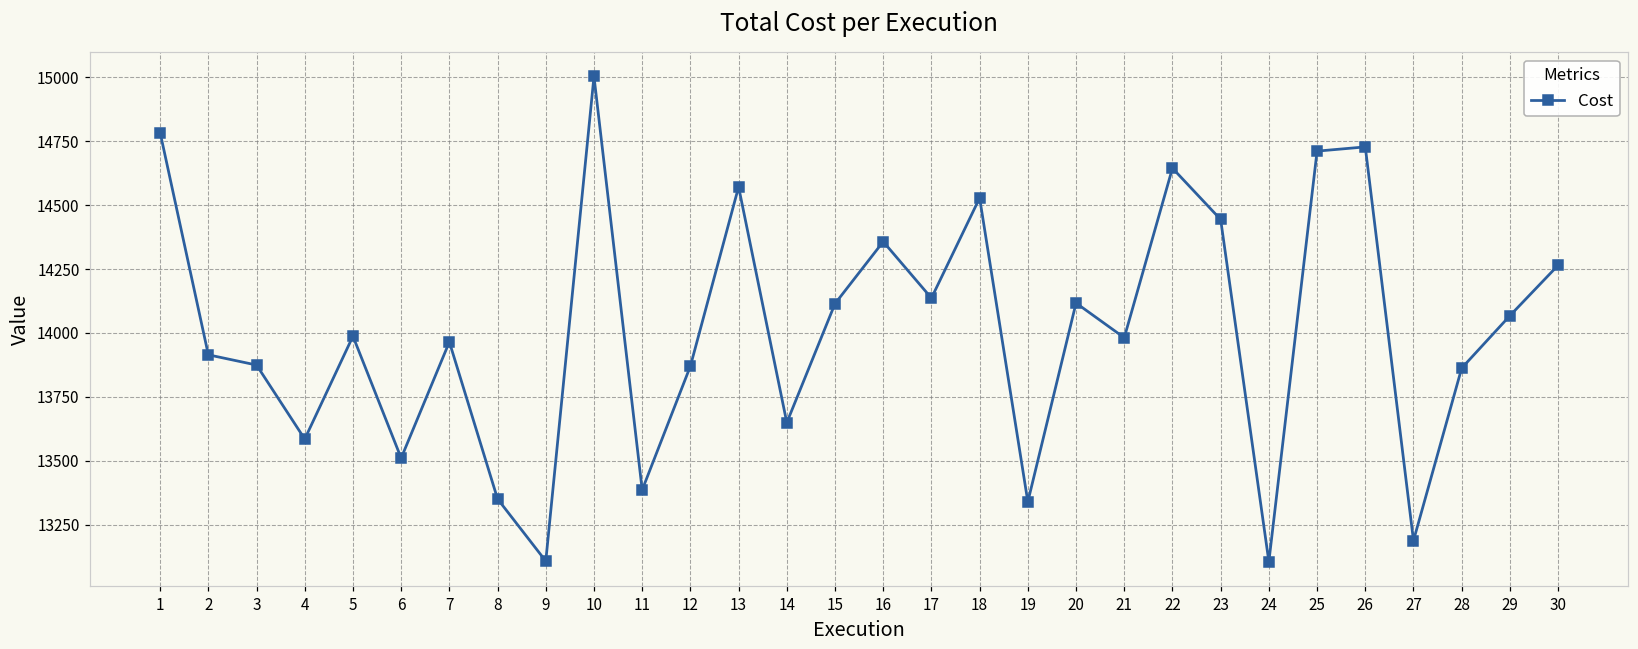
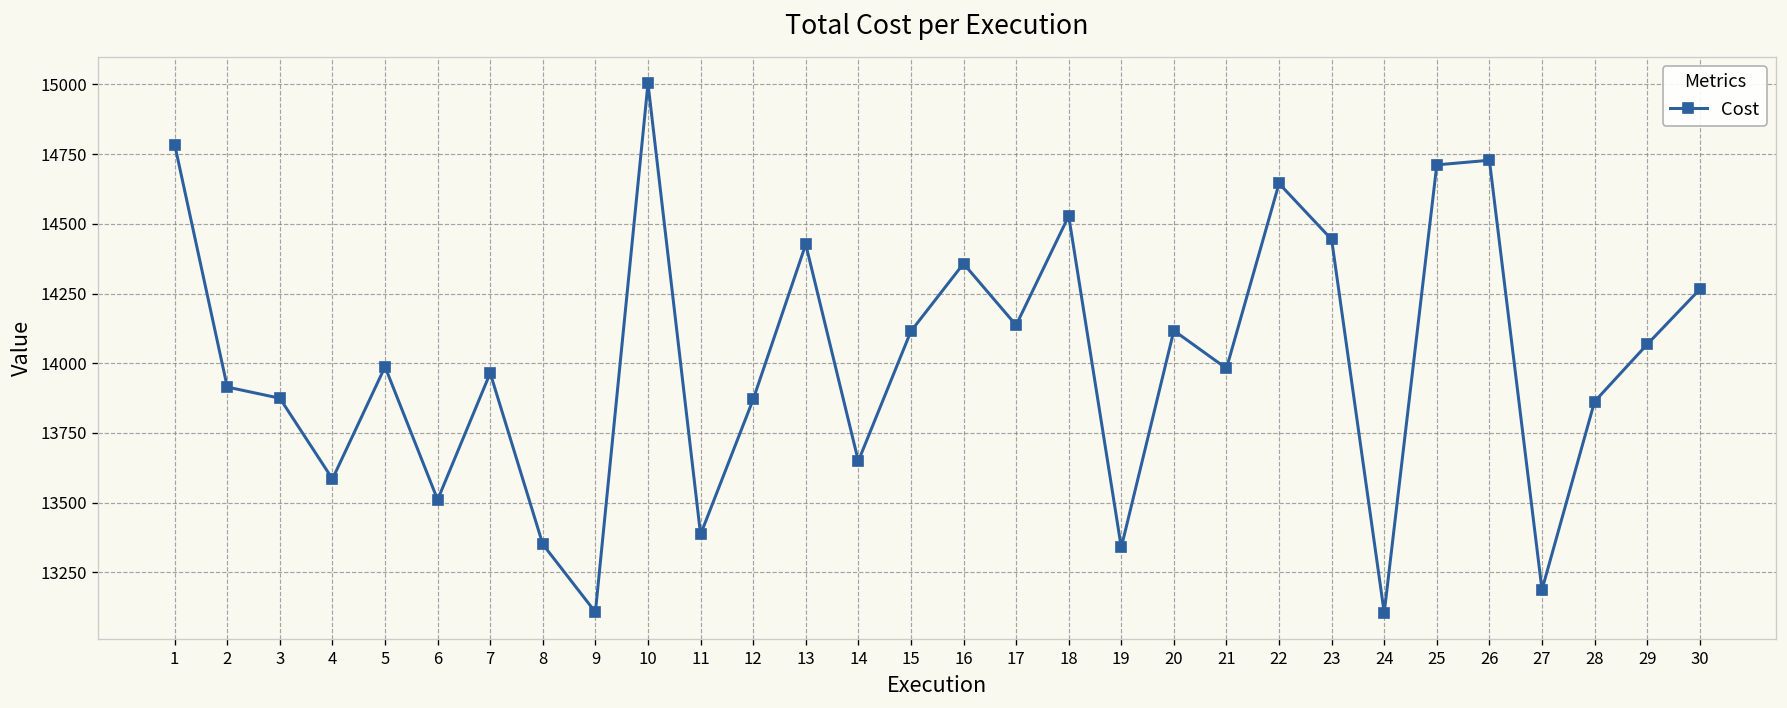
13: 14570 -> 14430
